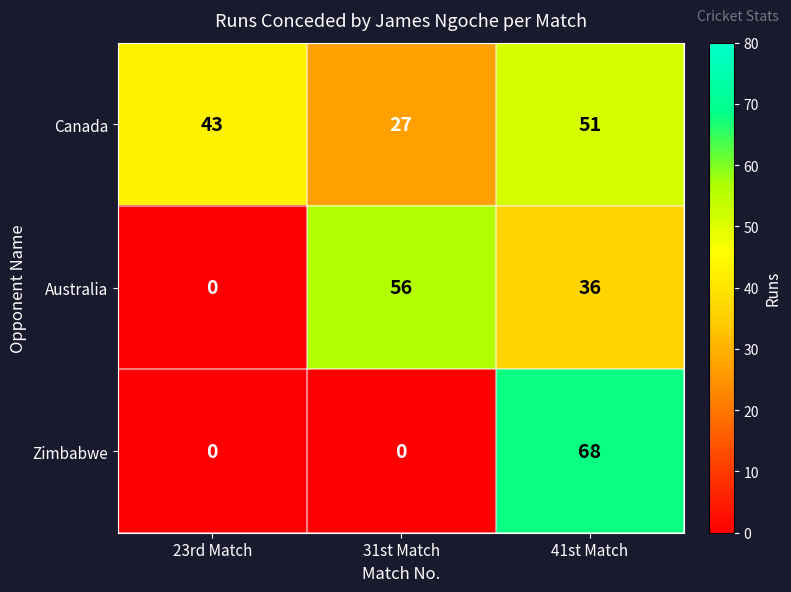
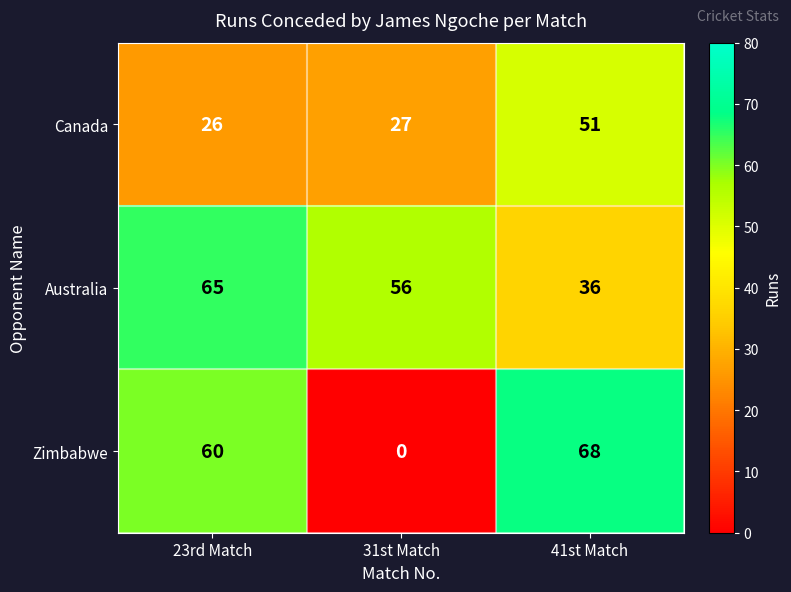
Canada, 23rd Match: 43 -> 26
Australia, 23rd Match: 0 -> 65
Zimbabwe, 23rd Match: 0 -> 60
